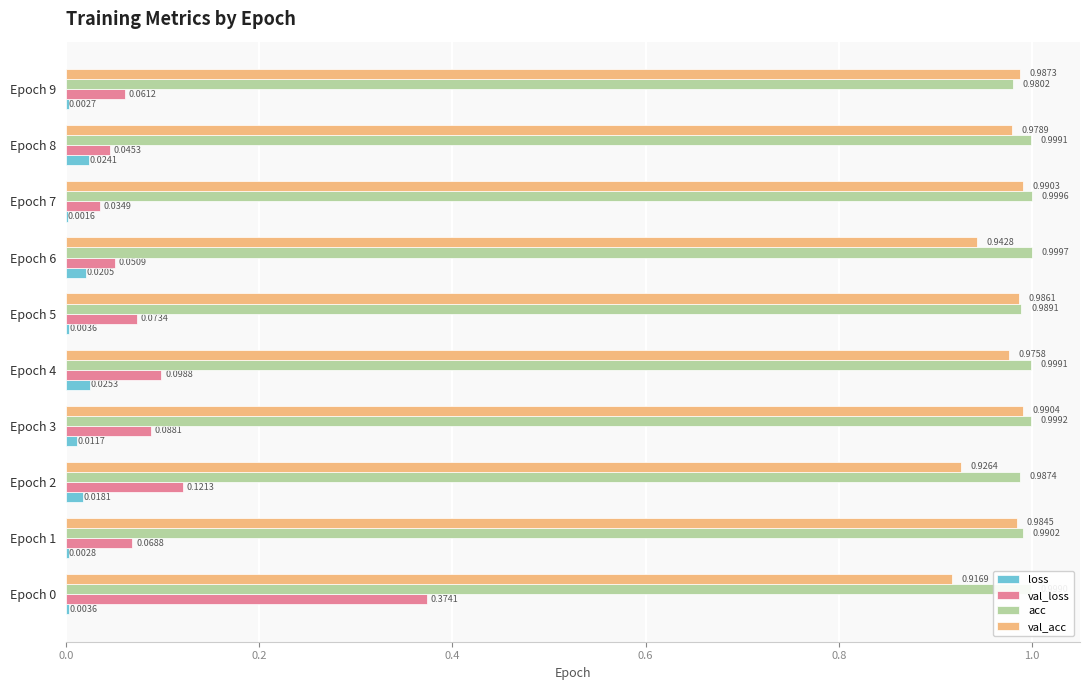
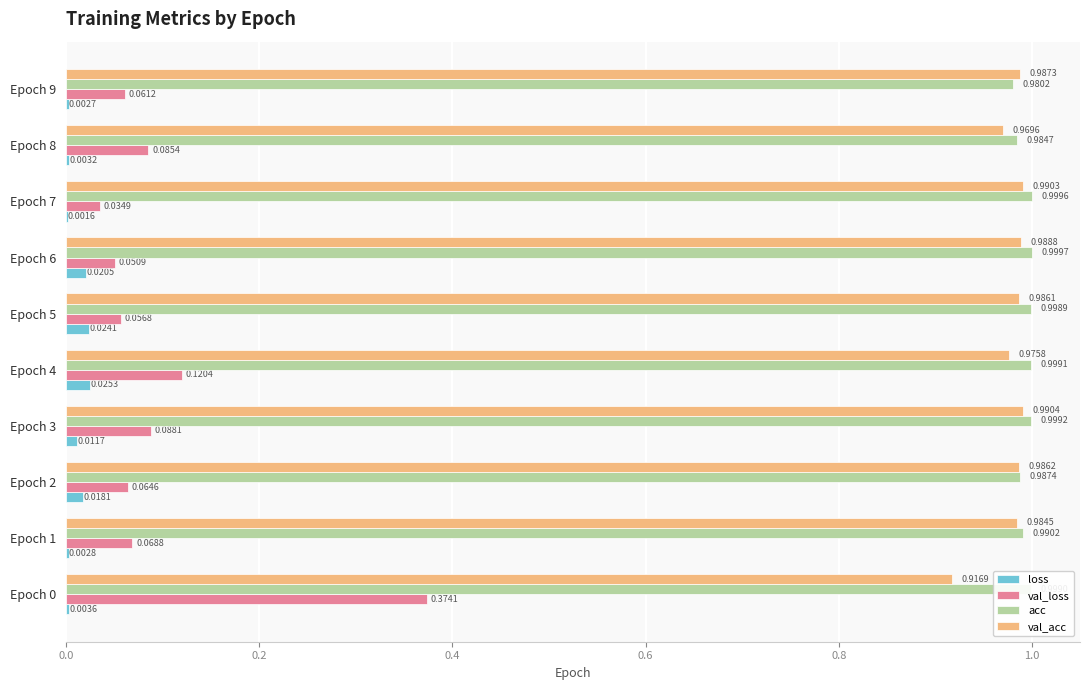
val_acc, Epoch 8: 0.9789 -> 0.9696
acc, Epoch 8: 0.9991 -> 0.9847
val_loss, Epoch 8: 0.0453 -> 0.0854
loss, Epoch 8: 0.0241 -> 0.0032
val_acc, Epoch 6: 0.9428 -> 0.9888
acc, Epoch 5: 0.9891 -> 0.9989
val_loss, Epoch 5: 0.0734 -> 0.0568
loss, Epoch 5: 0.0036 -> 0.0241
val_loss, Epoch 4: 0.0988 -> 0.1204
val_acc, Epoch 2: 0.9264 -> 0.9862
val_loss, Epoch 2: 0.1213 -> 0.0646
